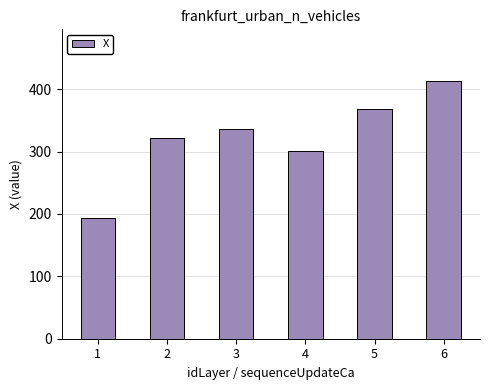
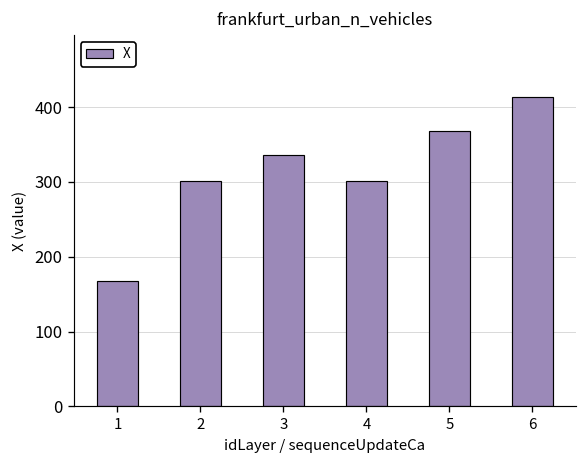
1: 190 -> 170
2: 320 -> 300
